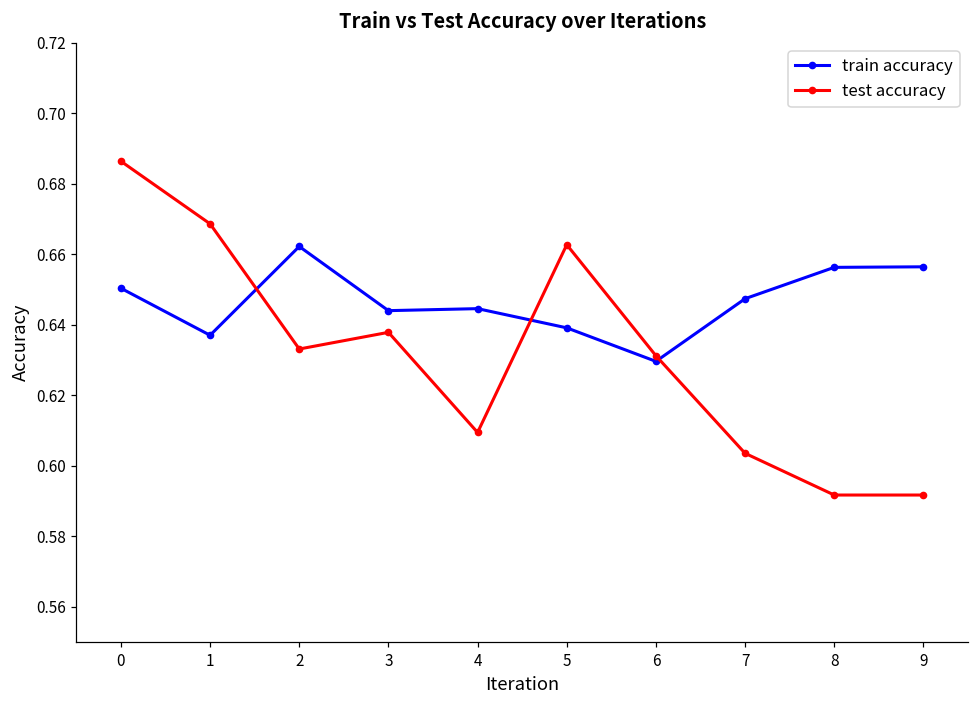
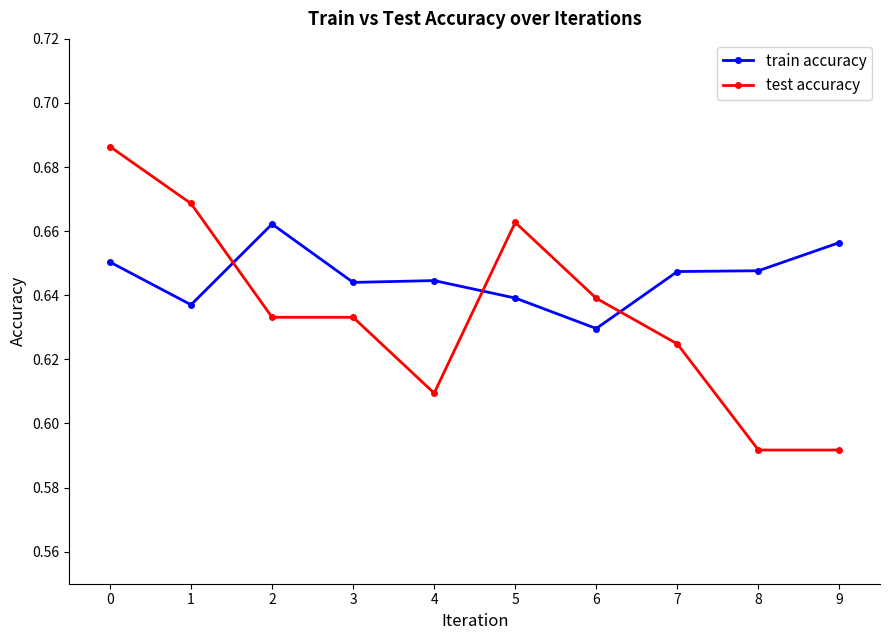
test accuracy, 3: 0.638 -> 0.633
test accuracy, 6: 0.631 -> 0.639
test accuracy, 7: 0.604 -> 0.625
train accuracy, 8: 0.656 -> 0.648
